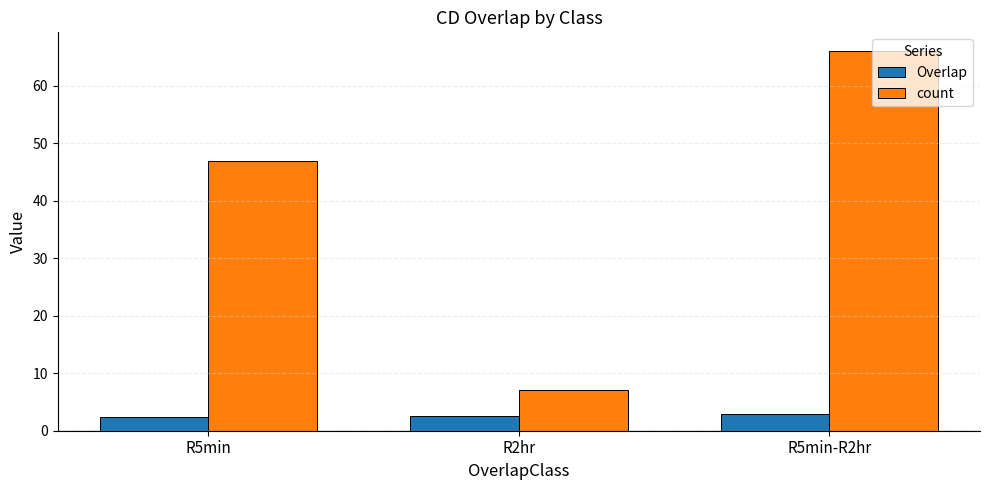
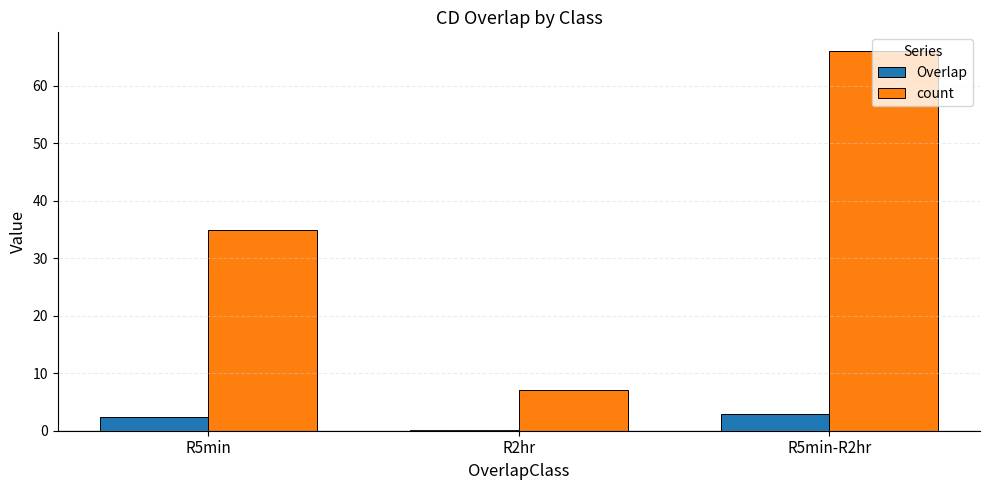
count, R5min: 47 -> 35
Overlap, R2hr: 3 -> 0
